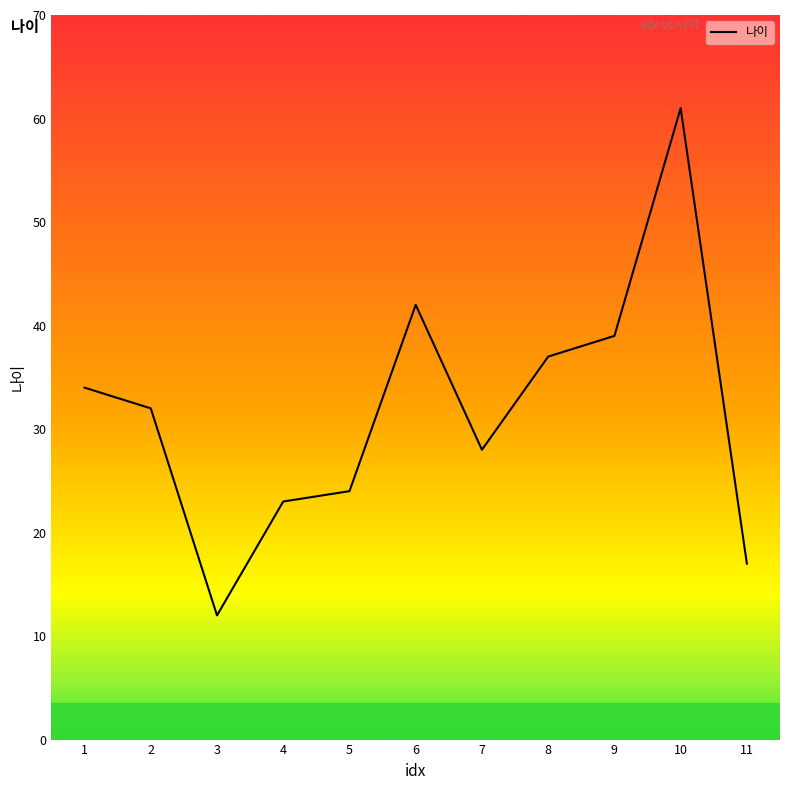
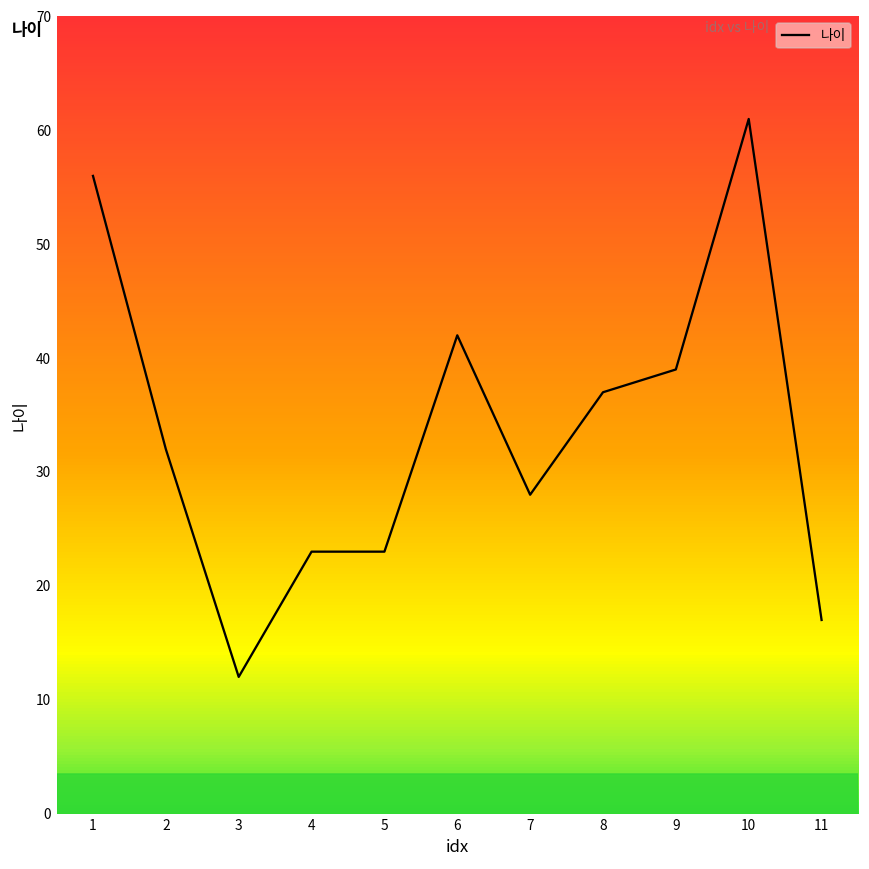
1: 34 -> 56
5: 24 -> 23
